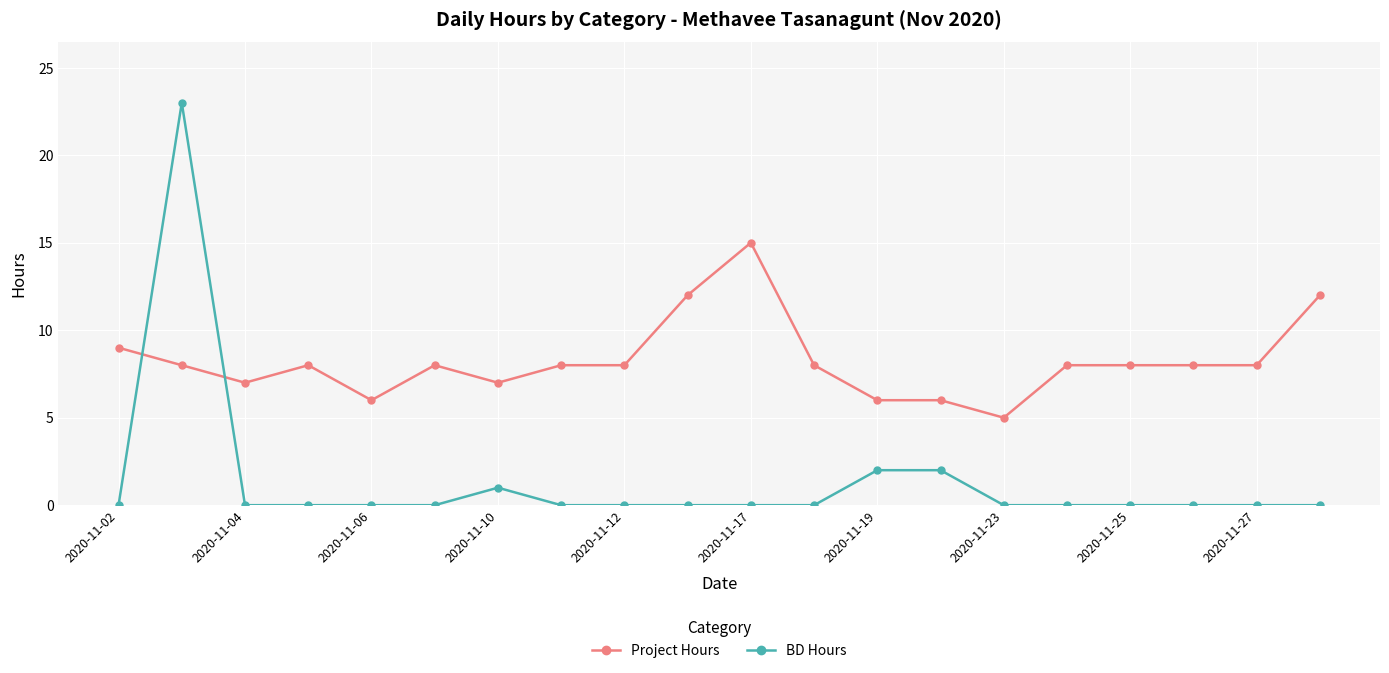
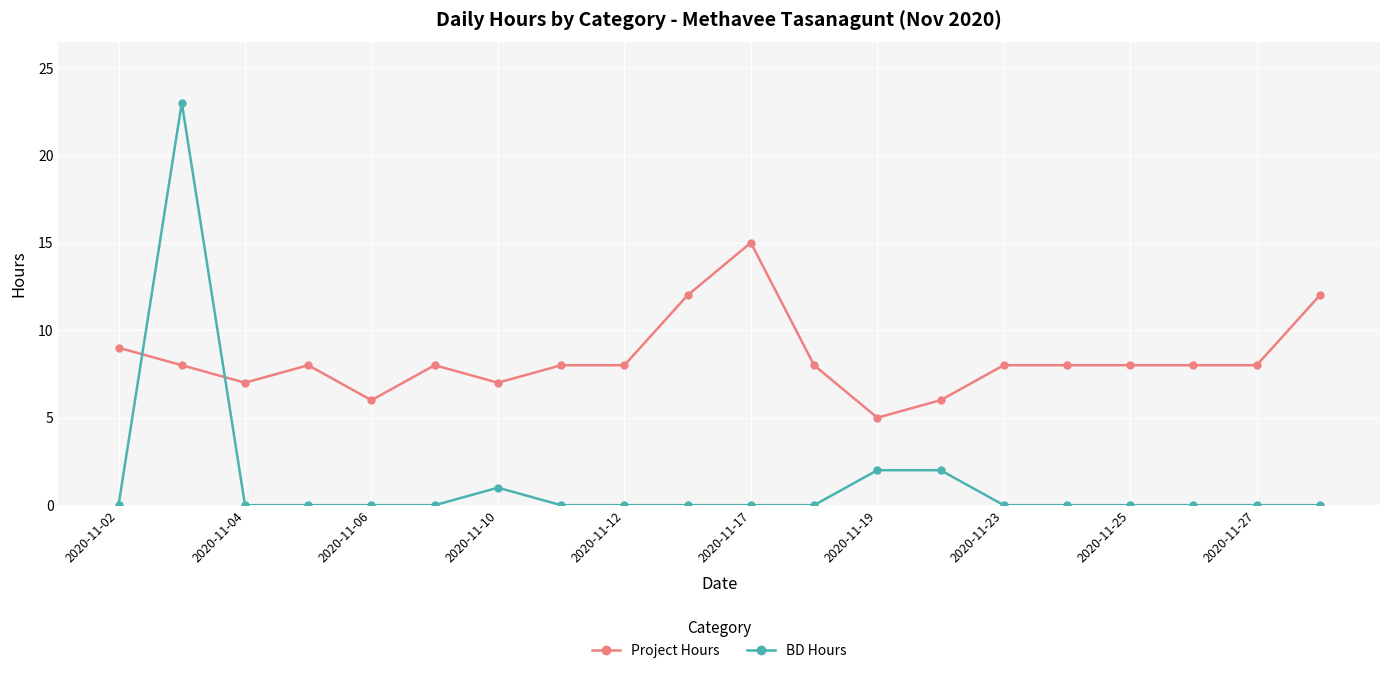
Project Hours, 2020-11-19: 6 -> 5
Project Hours, 2020-11-23: 5 -> 8
